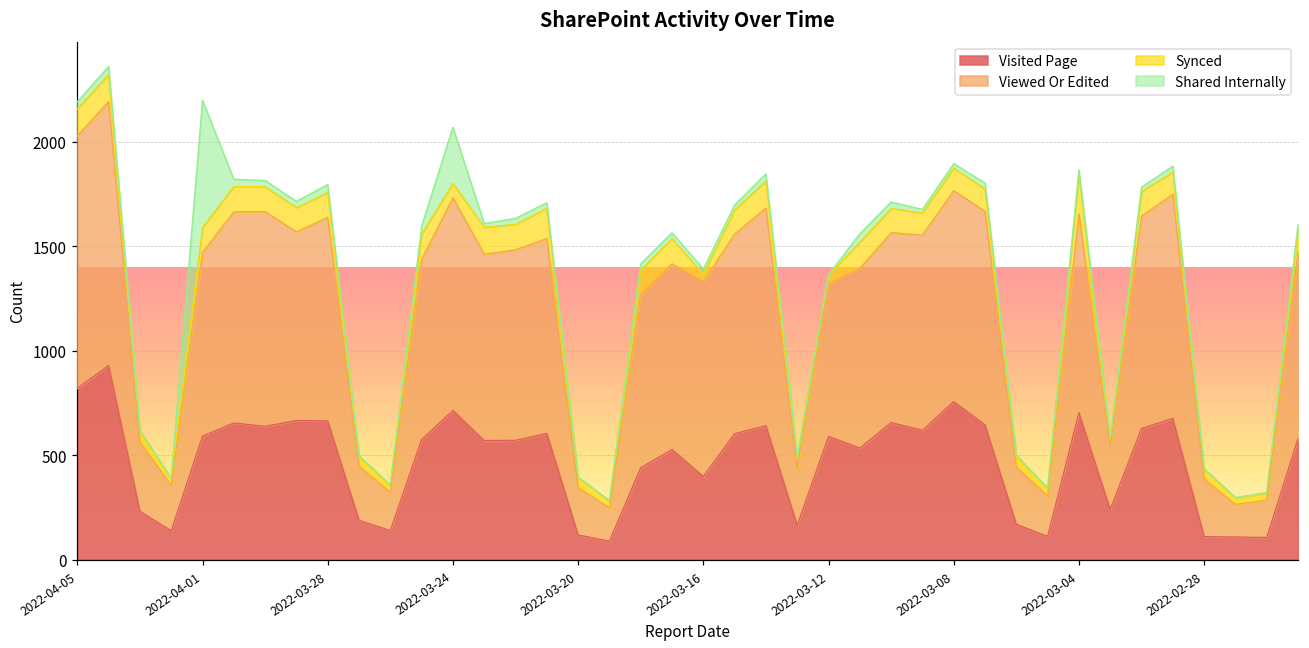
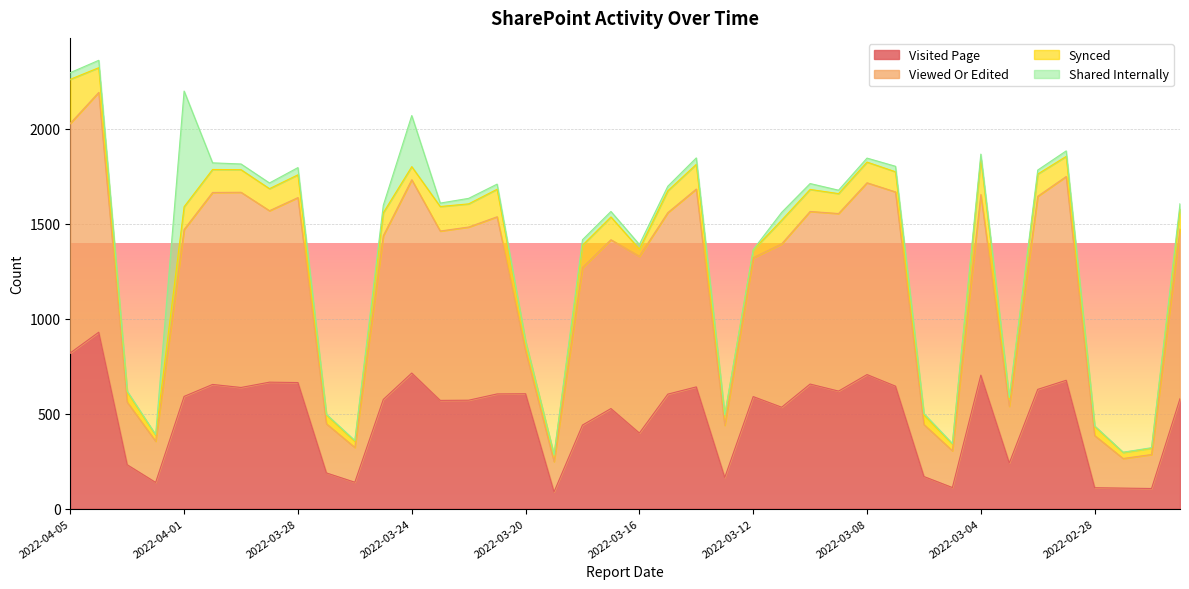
Synced, 2022-04-05: 130 -> 230
Visited Page, 2022-03-20: 120 -> 610
Visited Page, 2022-03-08: 760 -> 710
